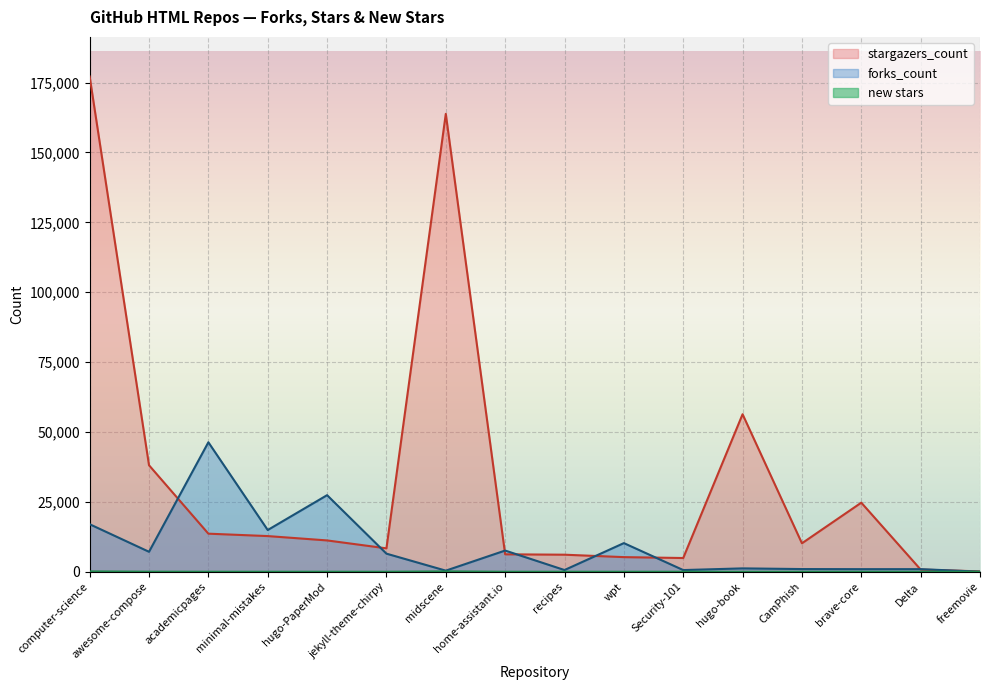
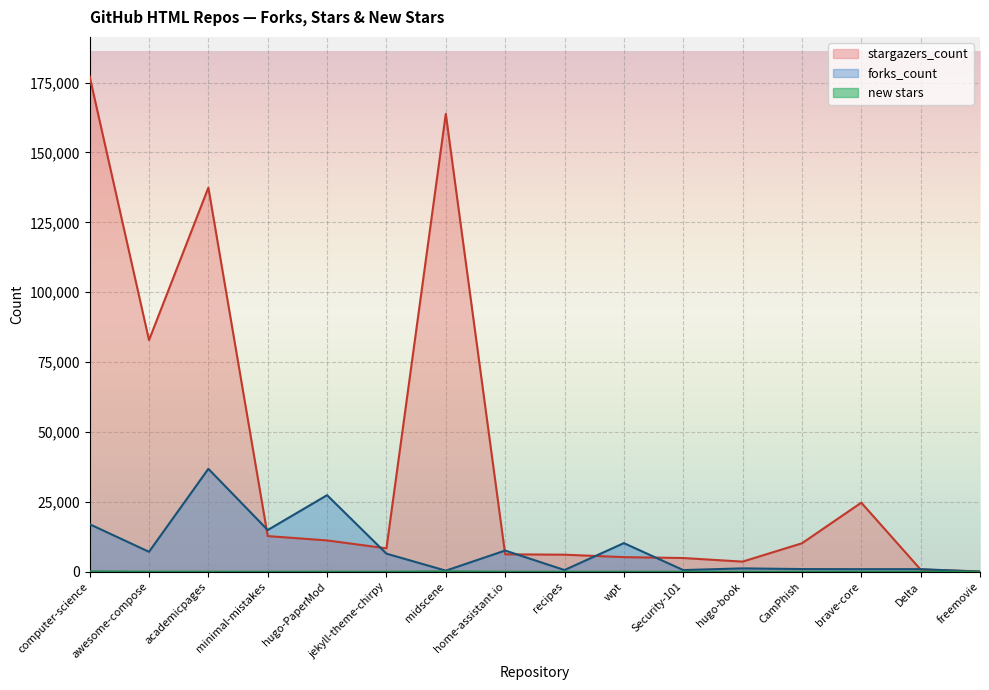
stargazers_count, awesome-compose: 38,000 -> 83,000
stargazers_count, academicpages: 14,000 -> 137,000
forks_count, academicpages: 46,000 -> 37,000
stargazers_count, hugo-book: 56,000 -> 4,000
